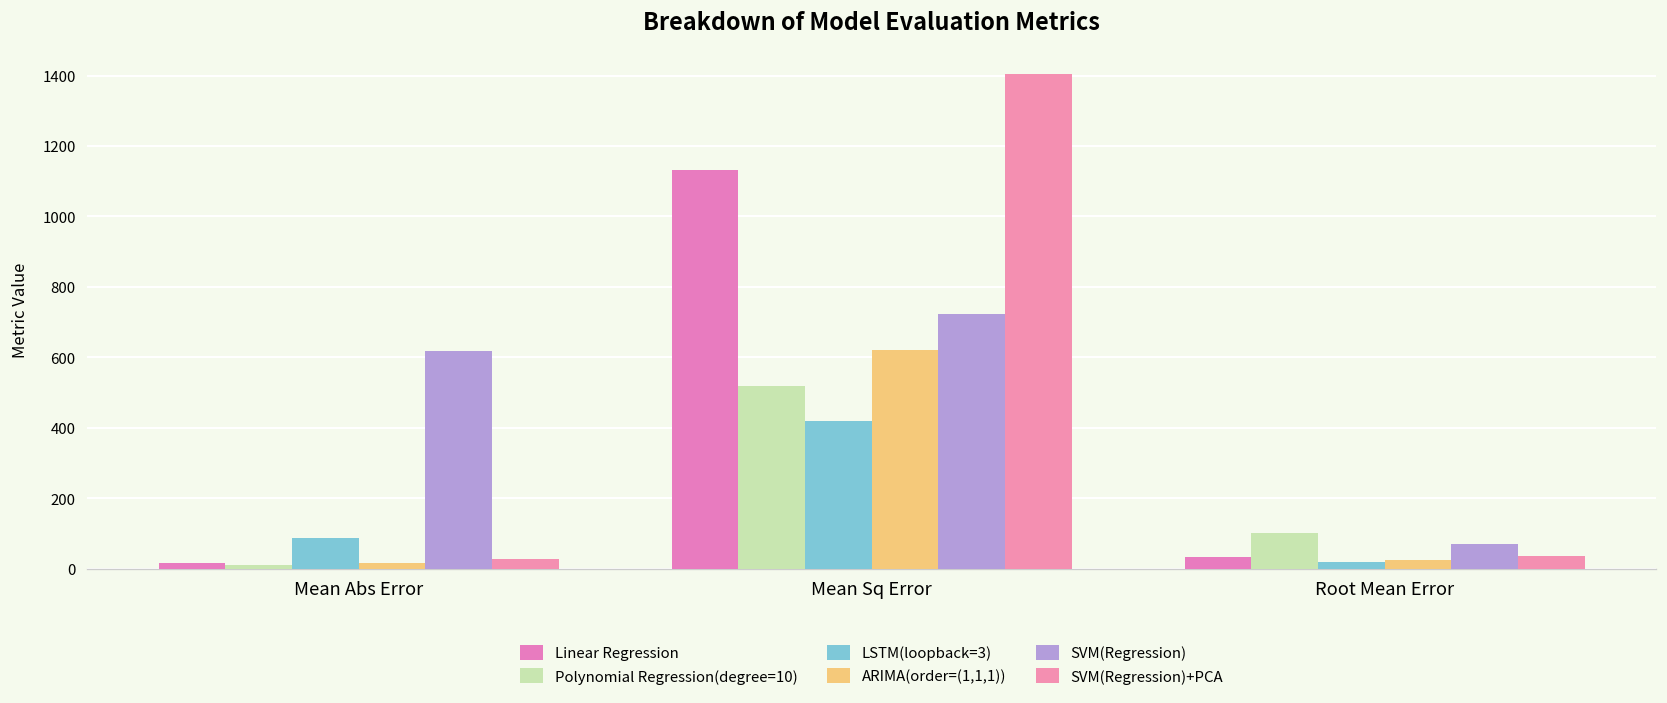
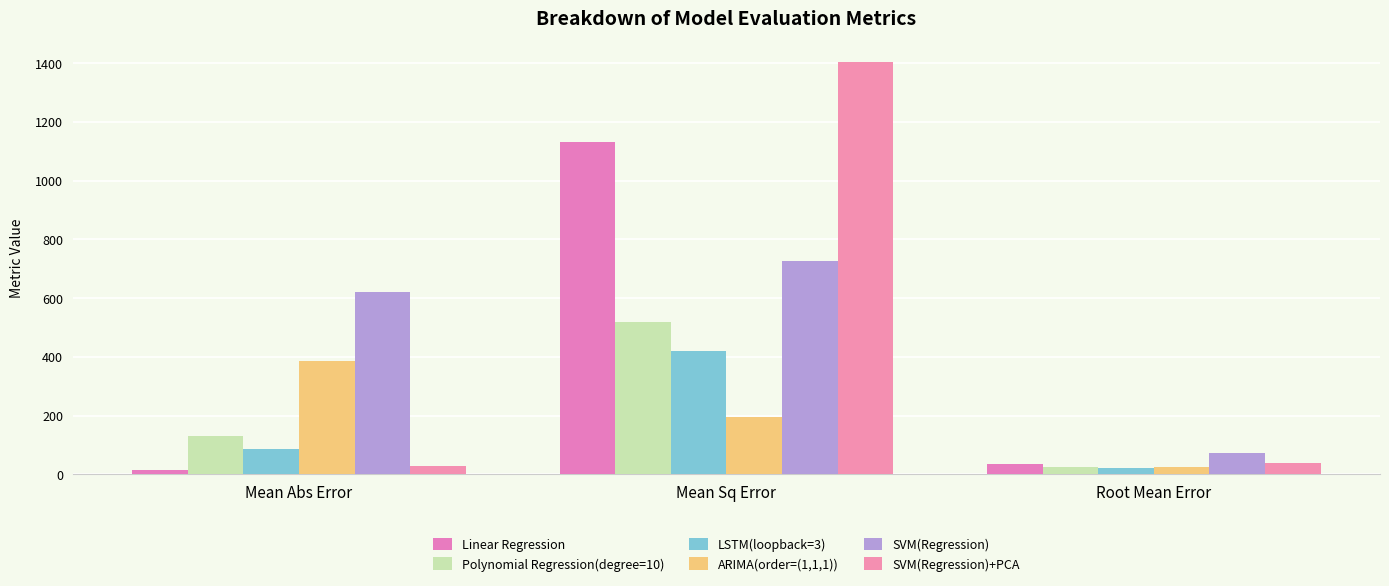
Polynomial Regression(degree=10), Mean Abs Error: 10 -> 130
ARIMA(order=(1,1,1)), Mean Abs Error: 20 -> 380
ARIMA(order=(1,1,1)), Mean Sq Error: 620 -> 200
Polynomial Regression(degree=10), Root Mean Error: 100 -> 30
